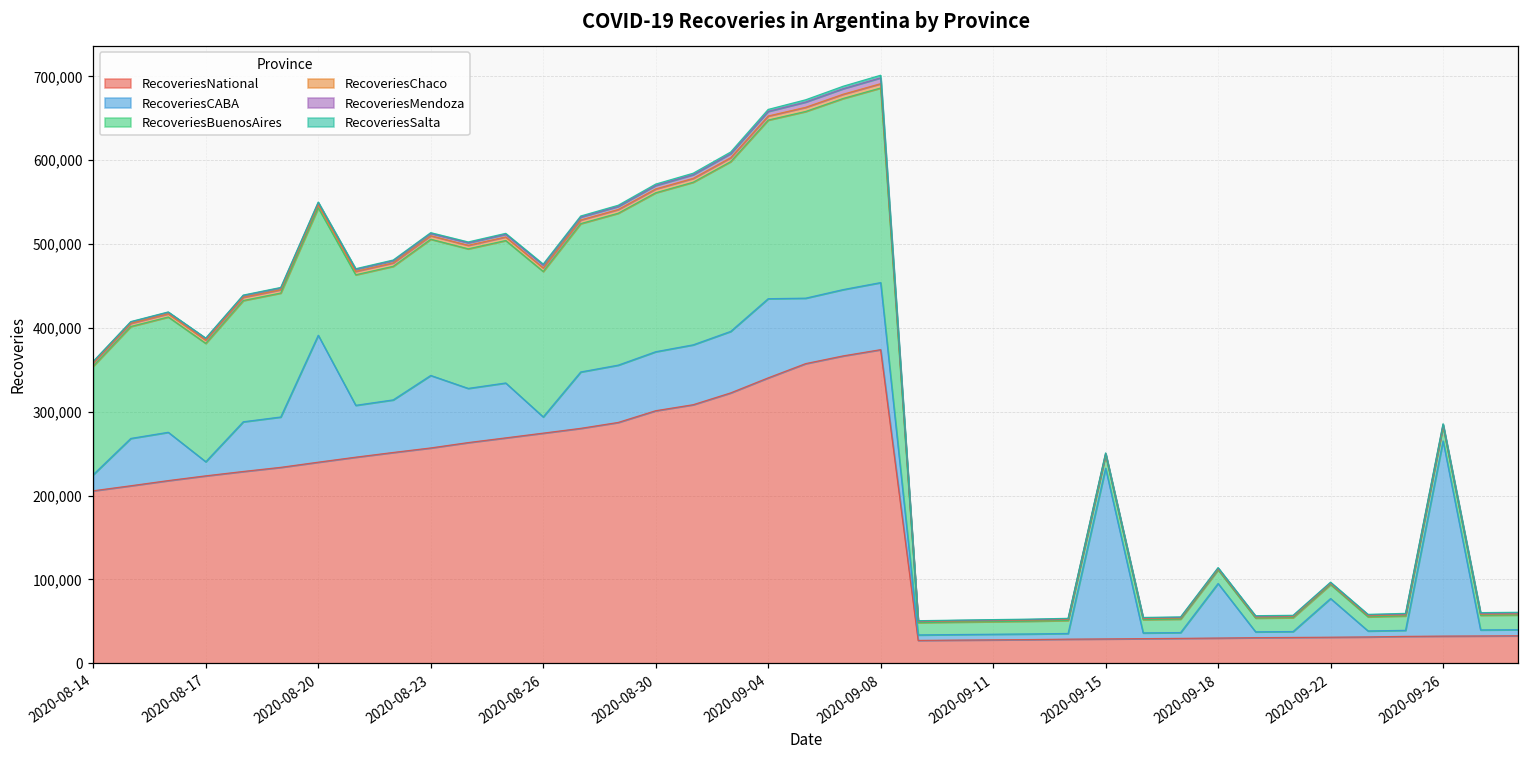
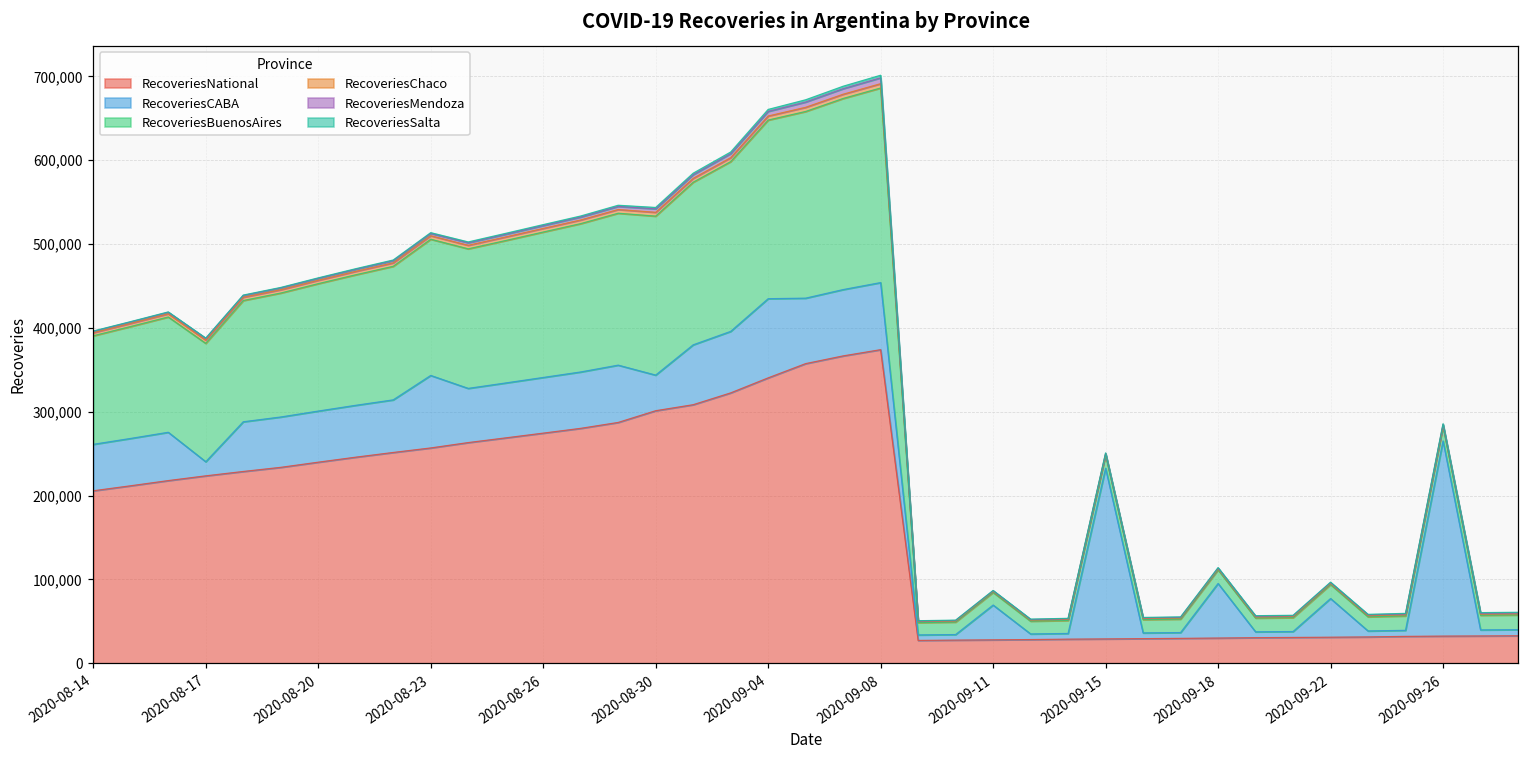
RecoveriesCABA, 2020-08-14: 20,000 -> 60,000
RecoveriesCABA, 2020-08-20: 150,000 -> 60,000
RecoveriesCABA, 2020-08-26: 20,000 -> 70,000
RecoveriesCABA, 2020-08-30: 70,000 -> 40,000
RecoveriesCABA, 2020-09-11: 10,000 -> 40,000
